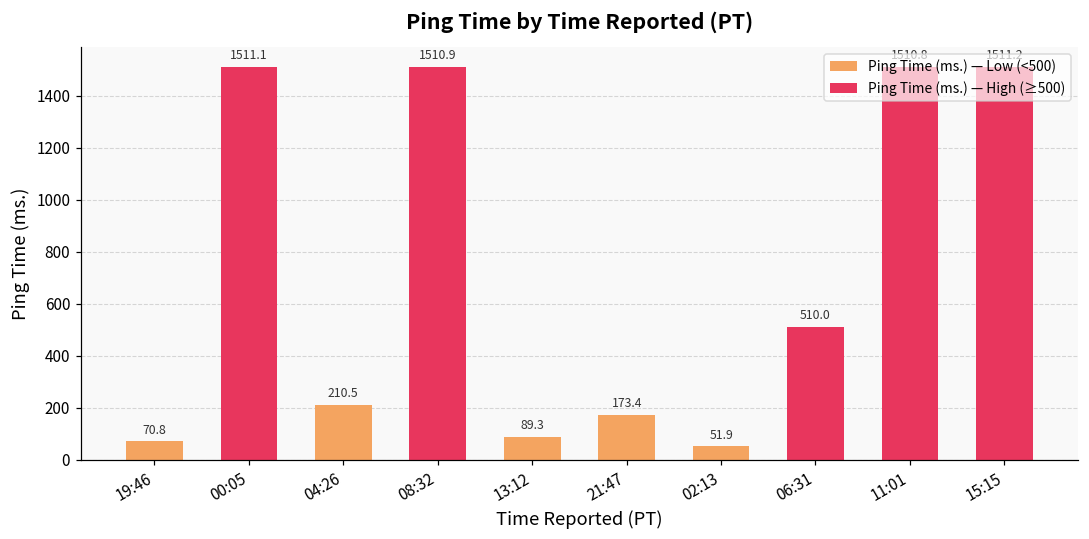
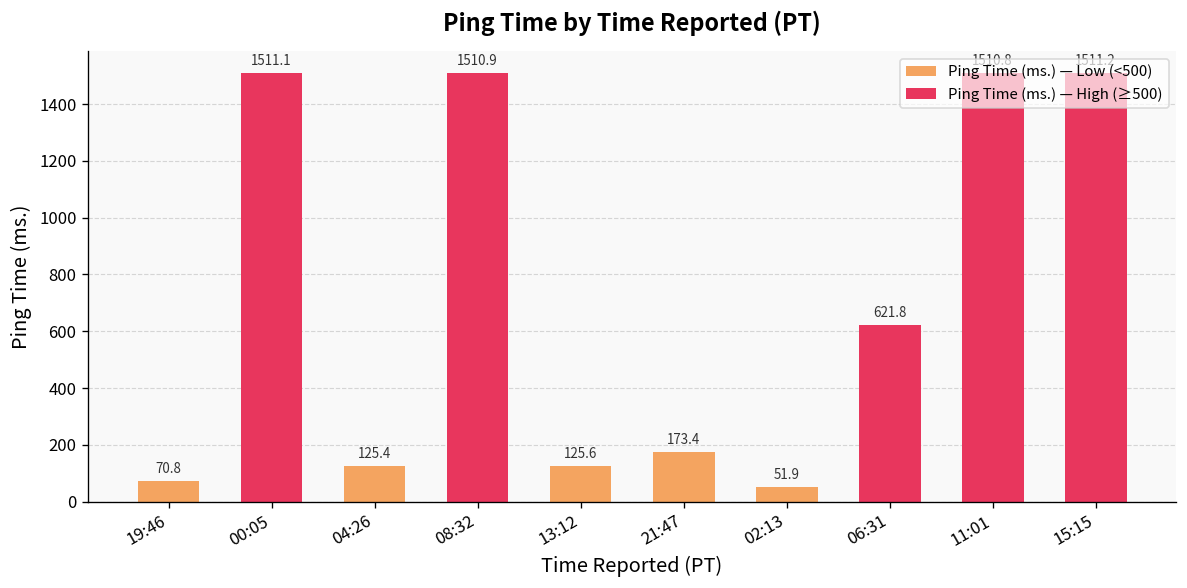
Ping Time (ms.) — Low (<500), 04:26: 210.5 -> 125.4
Ping Time (ms.) — Low (<500), 13:12: 89.3 -> 125.6
Ping Time (ms.) — High (≥500), 06:31: 510.0 -> 621.8
